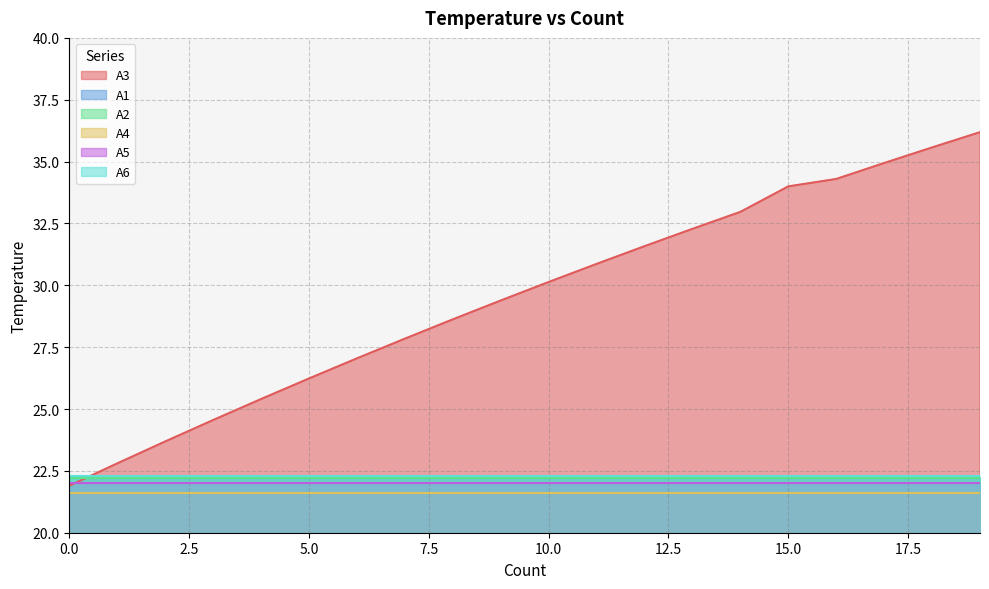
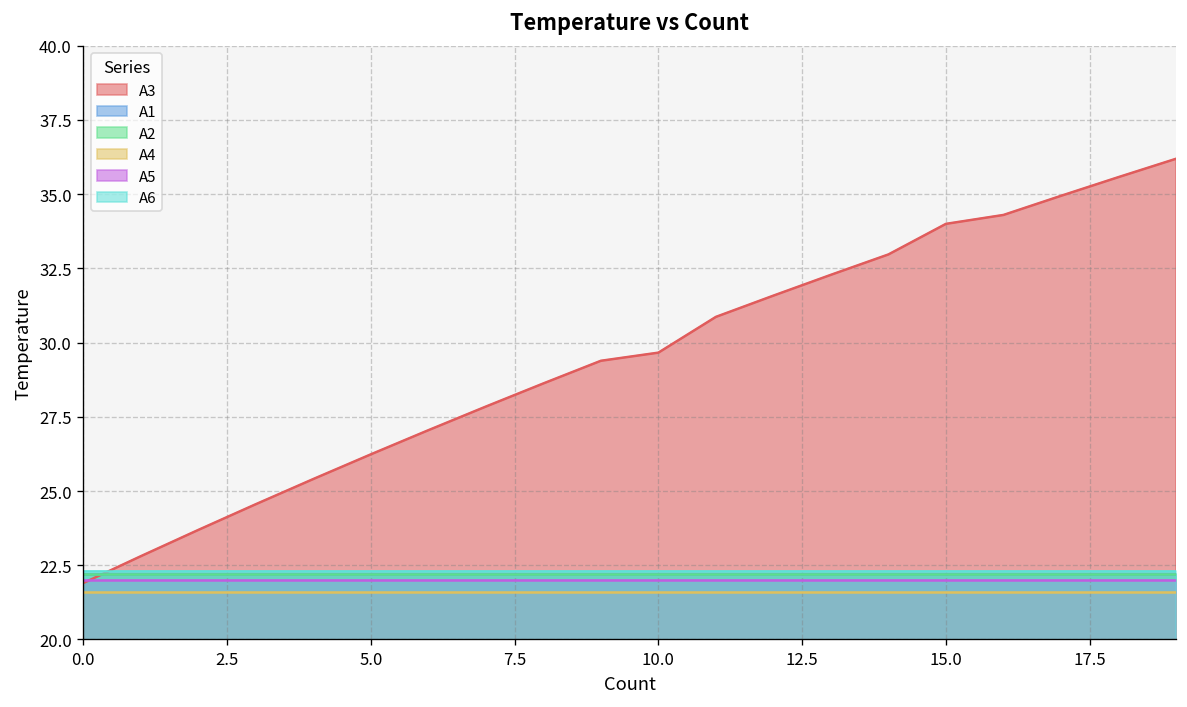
A3, 10.0: 30.1 -> 29.7
